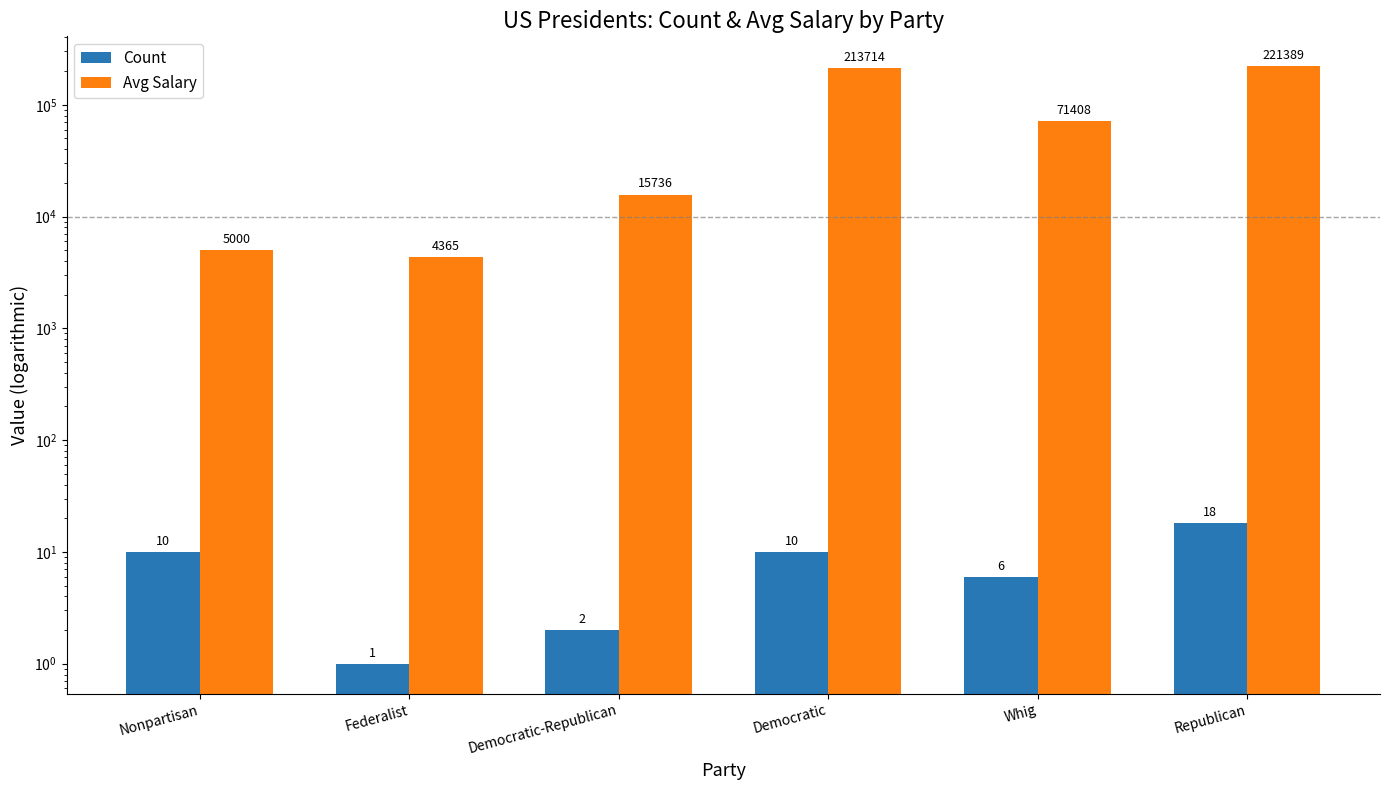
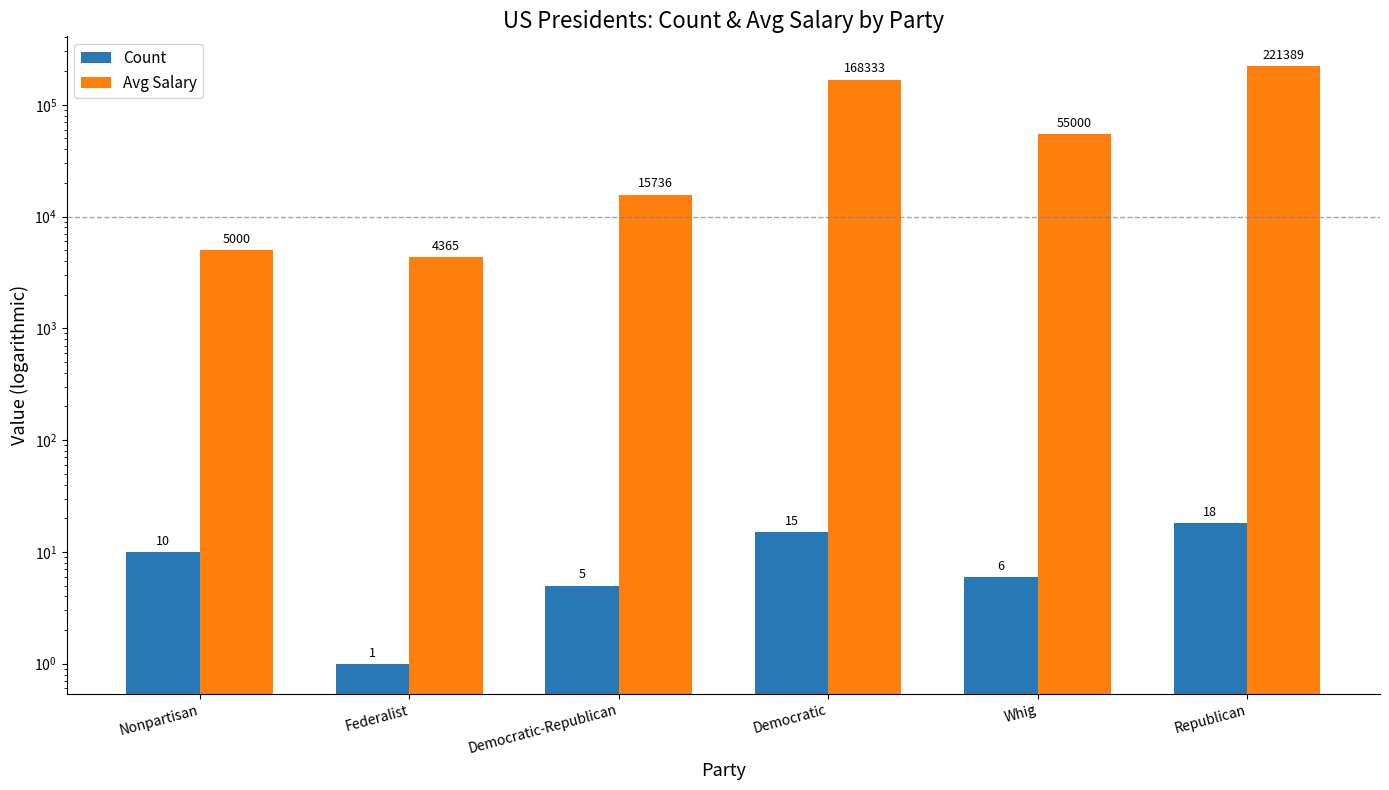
Count, Democratic-Republican: 2 -> 5
Count, Democratic: 10 -> 15
Avg Salary, Democratic: 213714 -> 168333
Avg Salary, Whig: 71408 -> 55000
